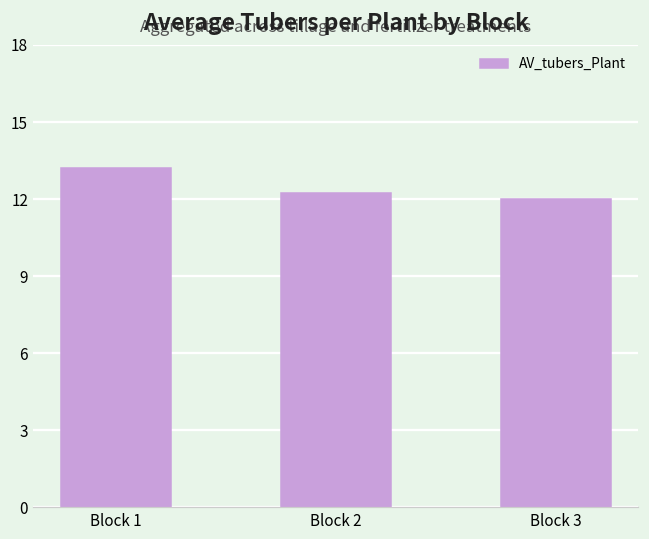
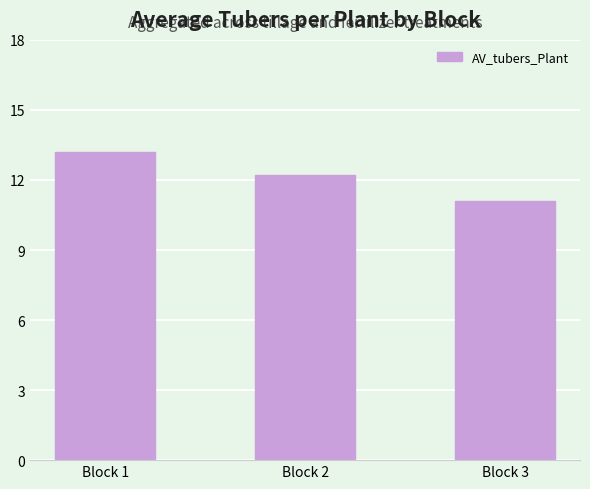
Block 3: 12.0 -> 11.1
